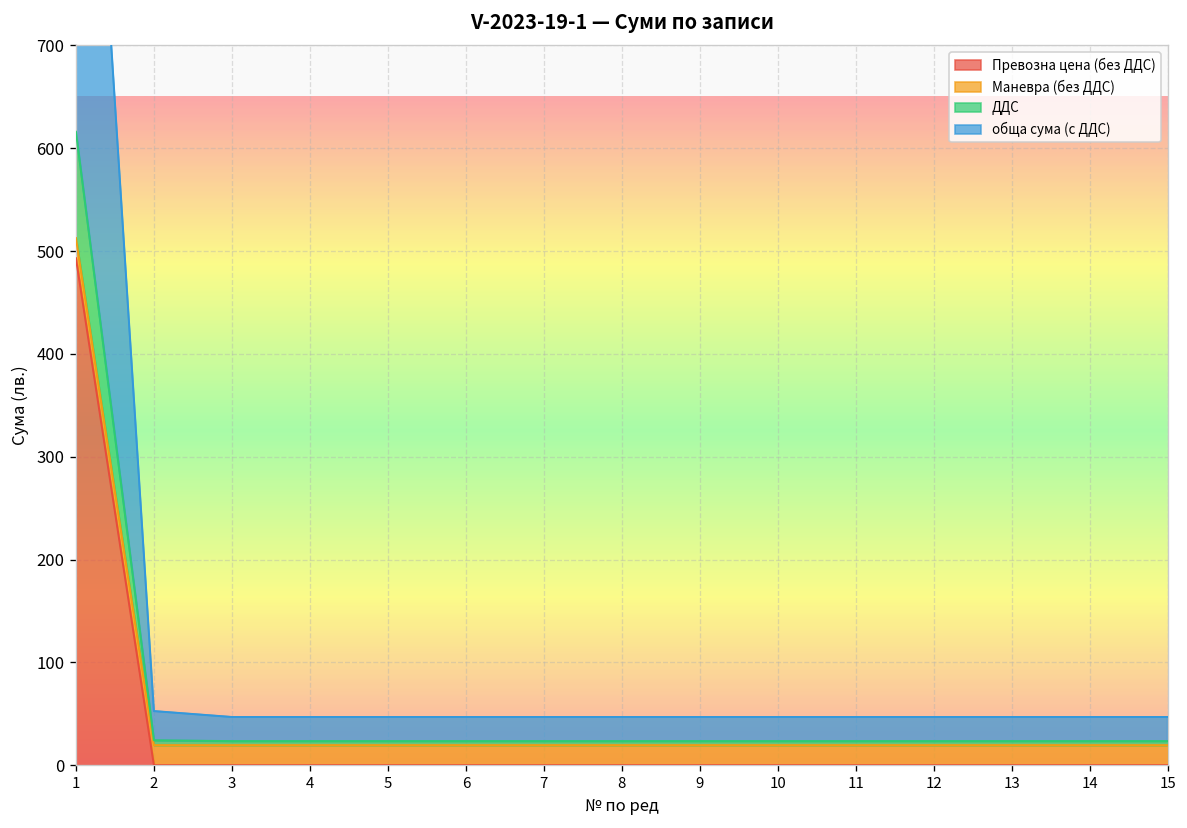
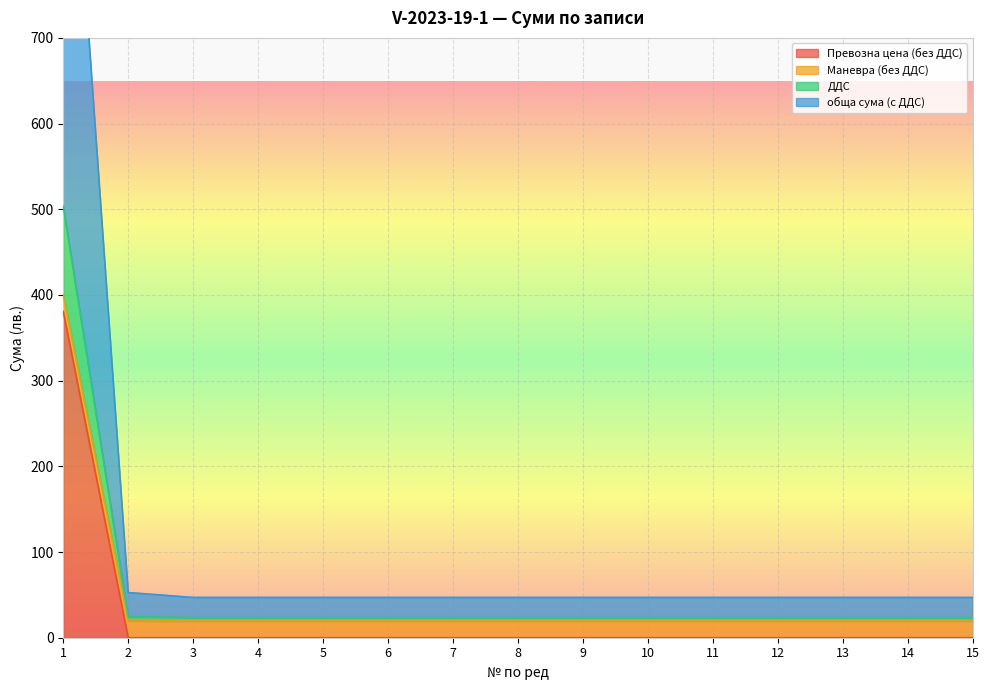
Превозна цена (без ДДС), 1: 490 -> 380
